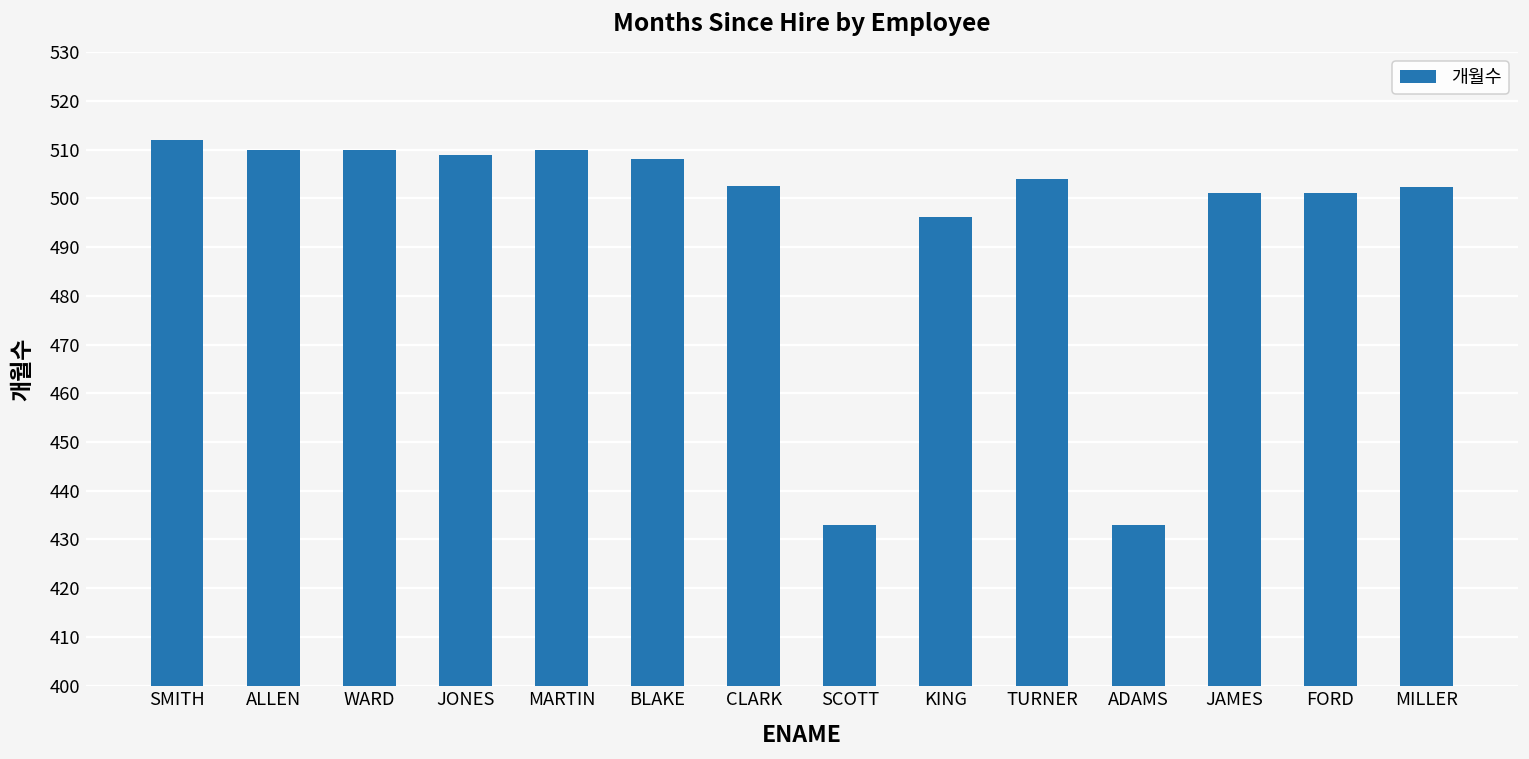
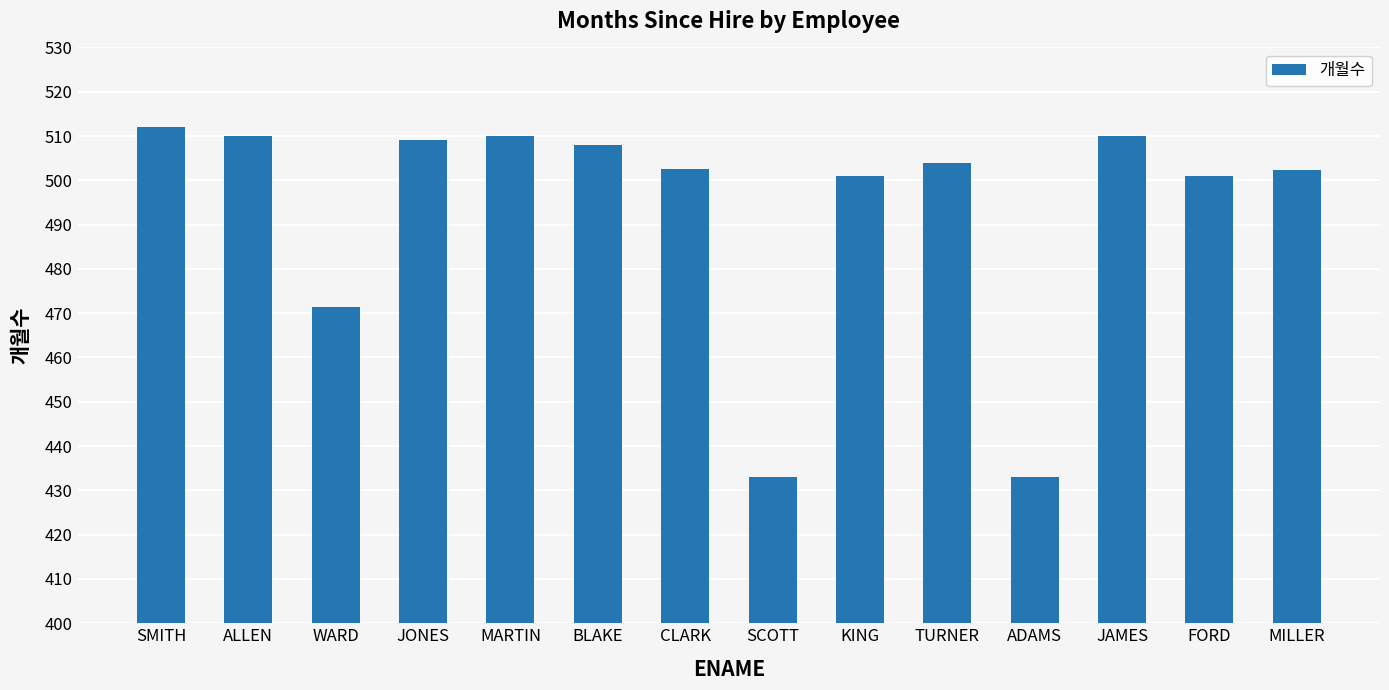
WARD: 510 -> 471
KING: 496 -> 501
JAMES: 501 -> 510
